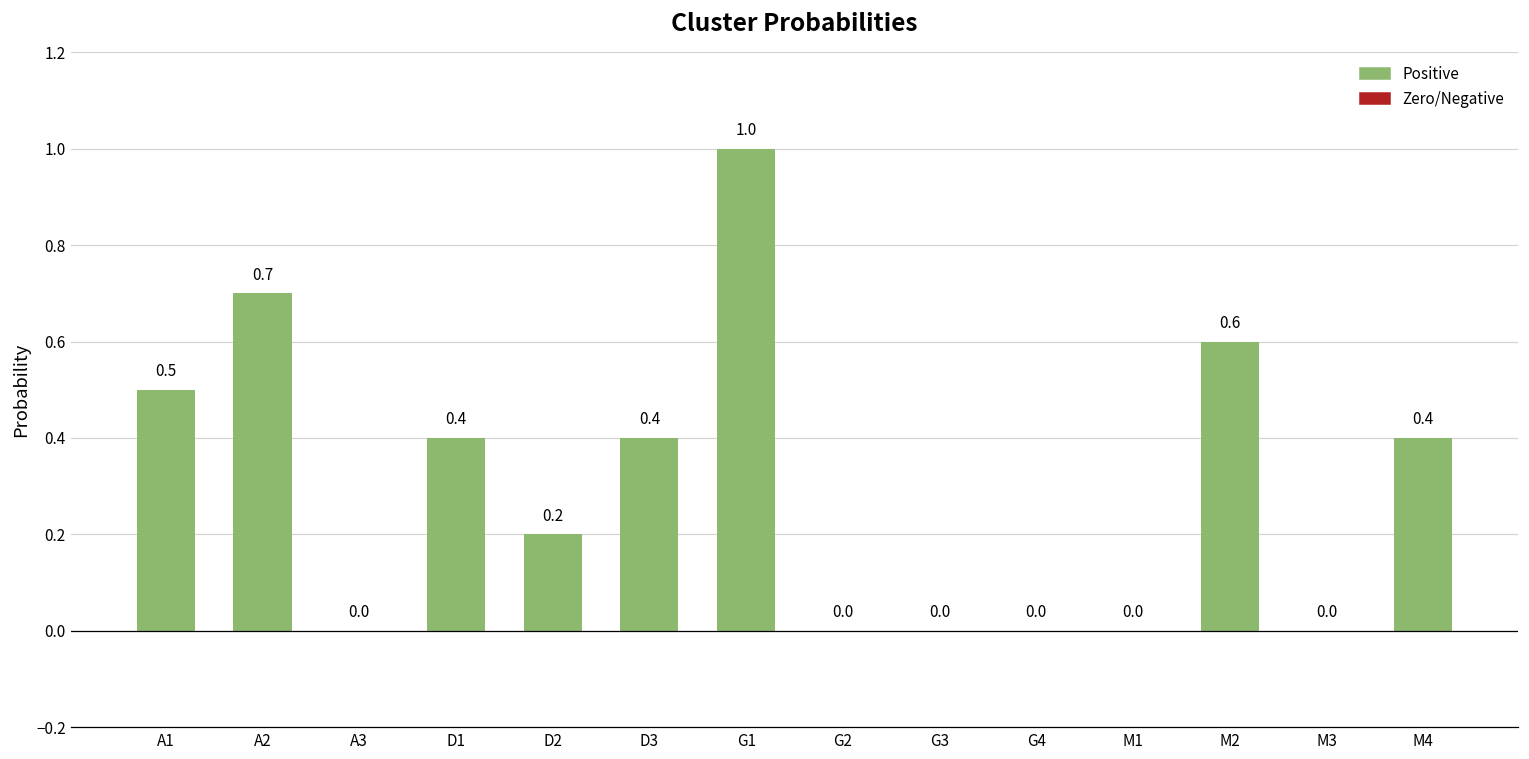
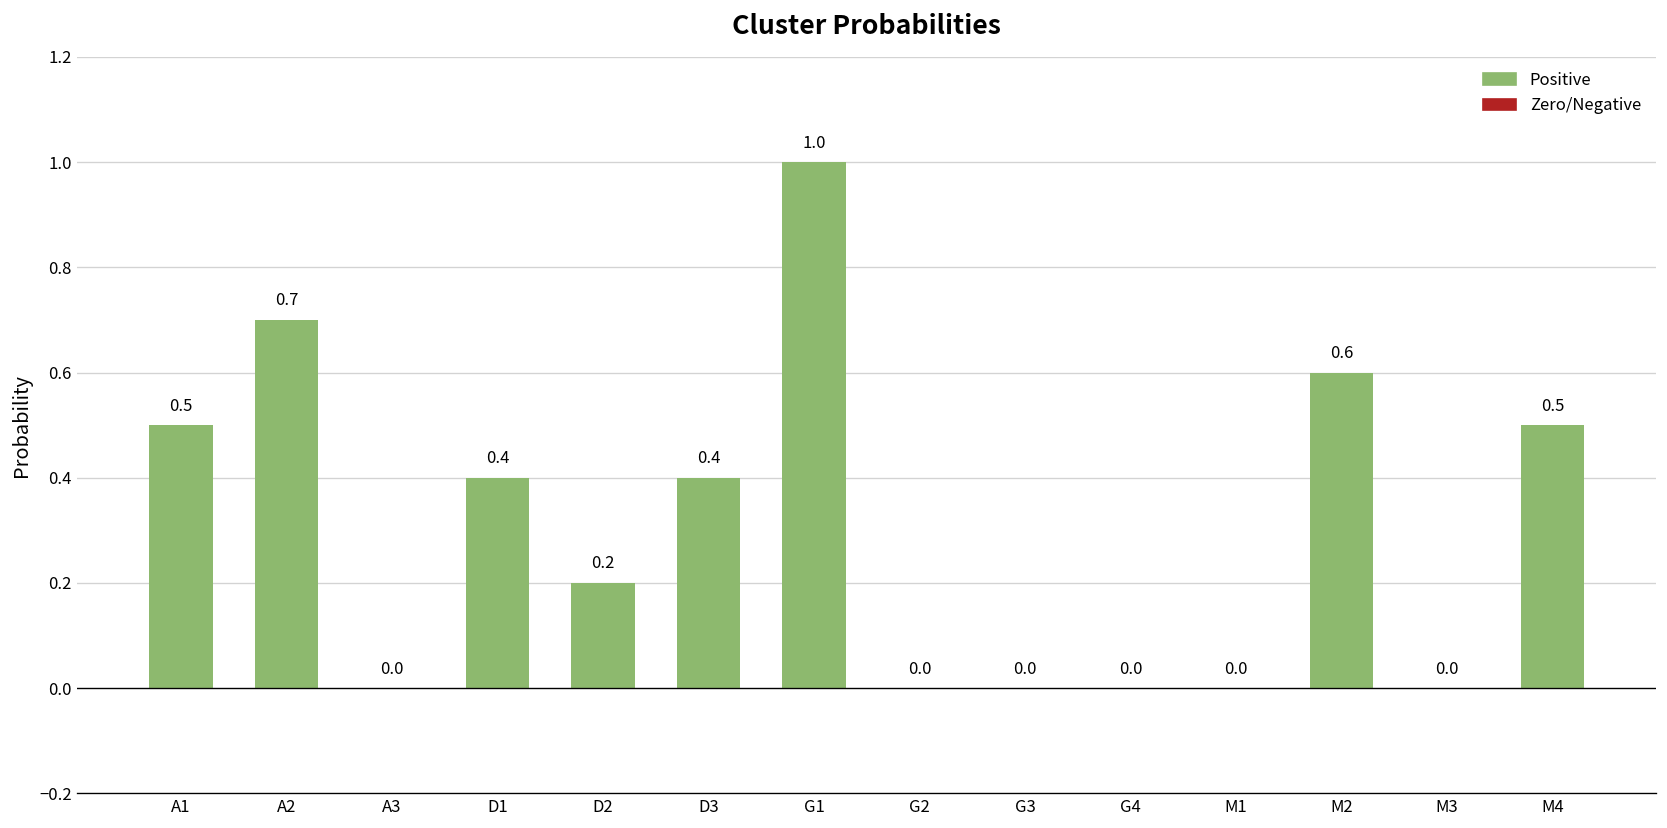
M4: 0.4 -> 0.5
